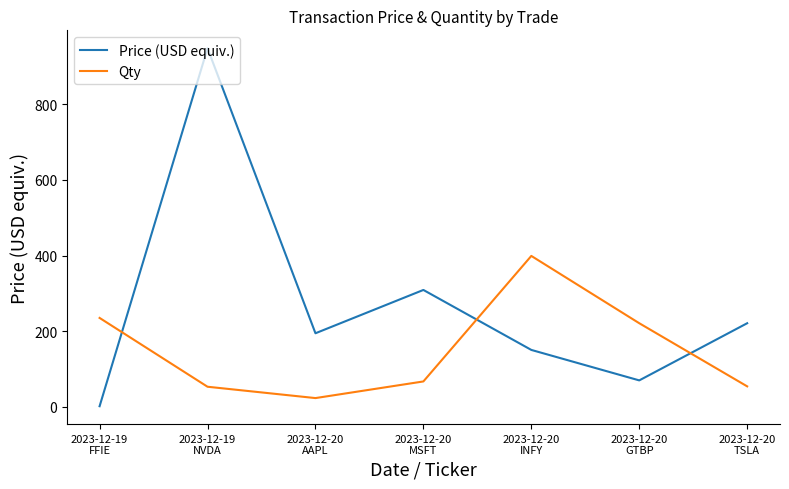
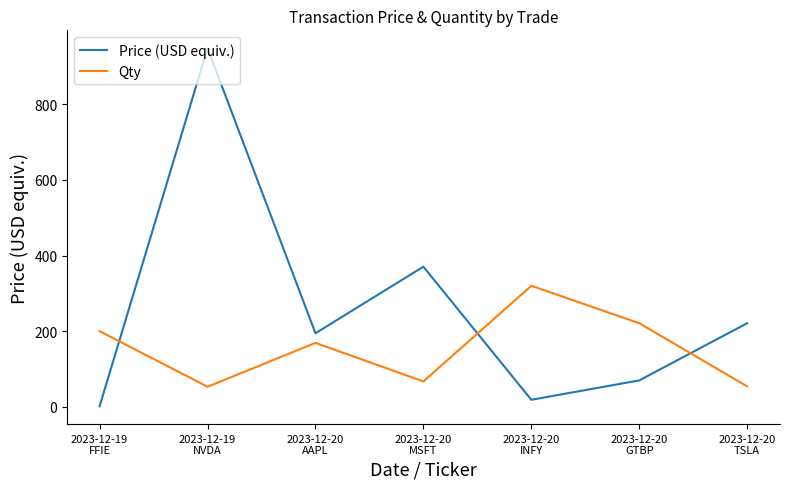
Qty, 2023-12-19 FFIE: 240 -> 200
Qty, 2023-12-20 AAPL: 20 -> 170
Price (USD equiv.), 2023-12-20 MSFT: 310 -> 370
Price (USD equiv.), 2023-12-20 INFY: 150 -> 20
Qty, 2023-12-20 INFY: 400 -> 320
